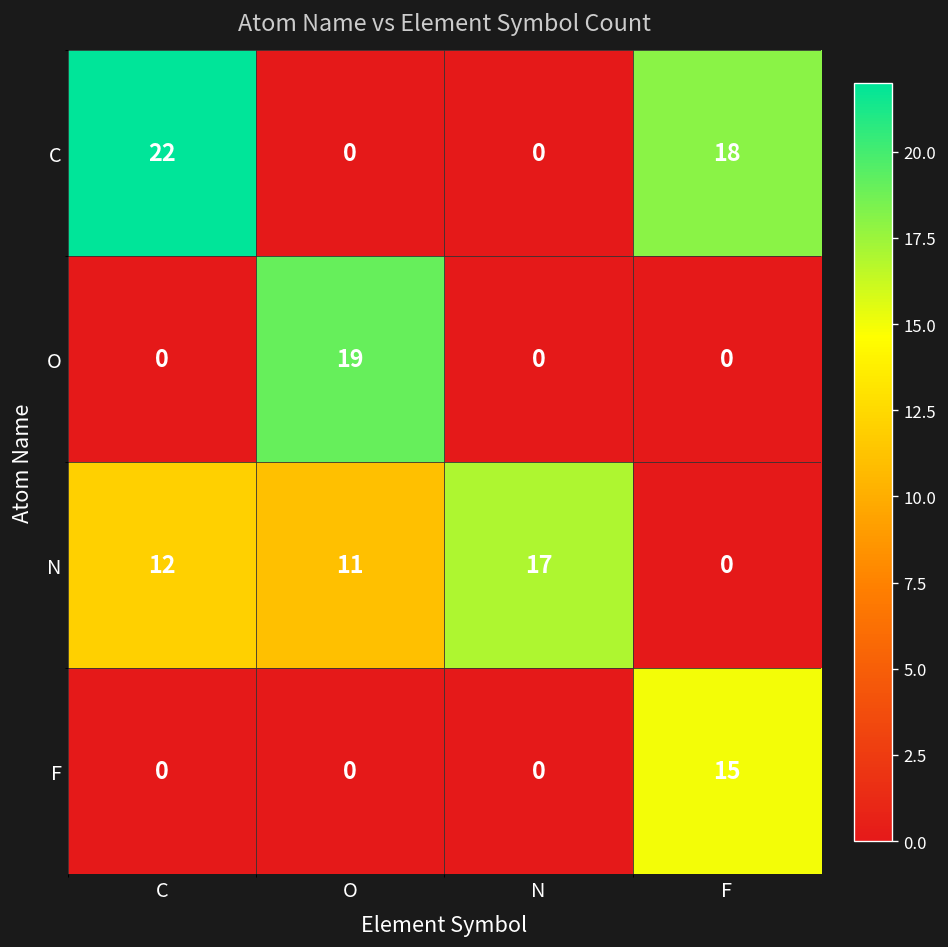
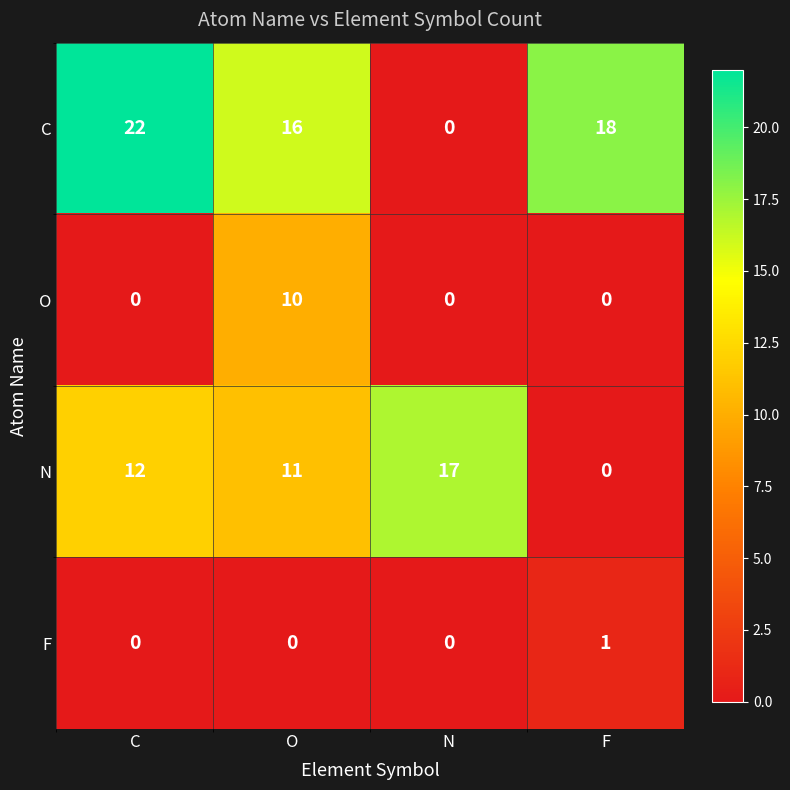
C, O: 0 -> 16
O, O: 19 -> 10
F, F: 15 -> 1
